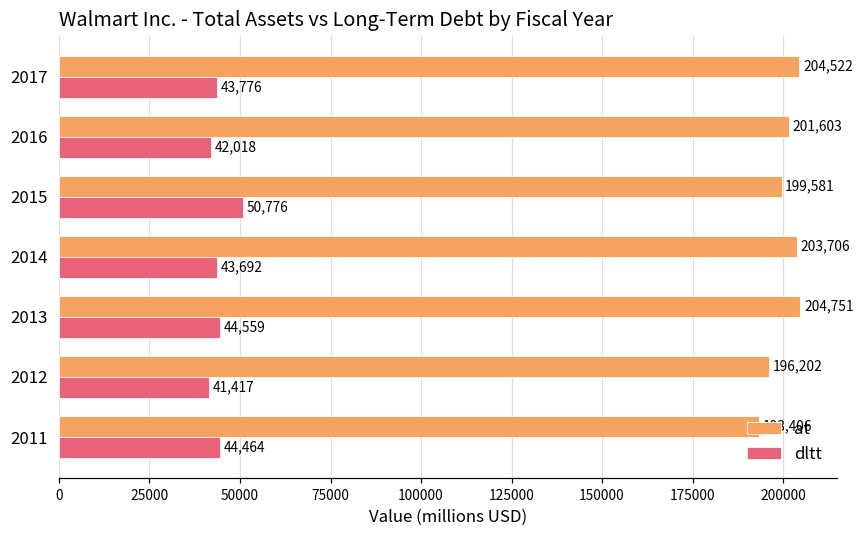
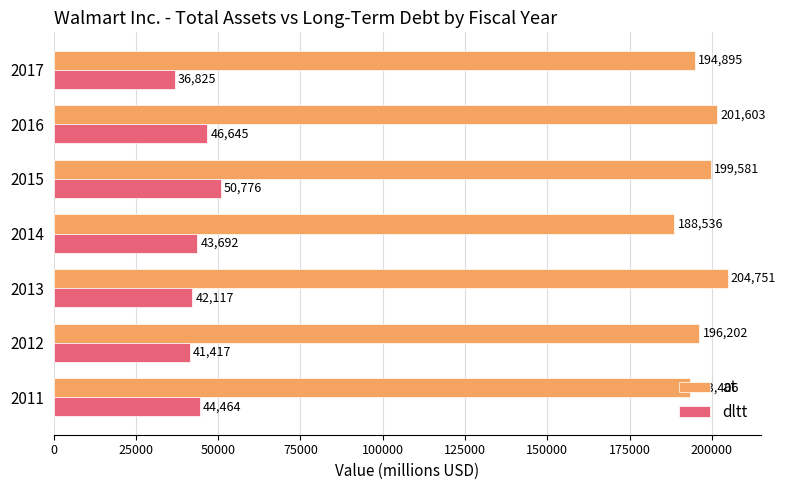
at, 2017: 204,522 -> 194,895
dltt, 2017: 43,776 -> 36,825
dltt, 2016: 42,018 -> 46,645
at, 2014: 203,706 -> 188,536
dltt, 2013: 44,559 -> 42,117
